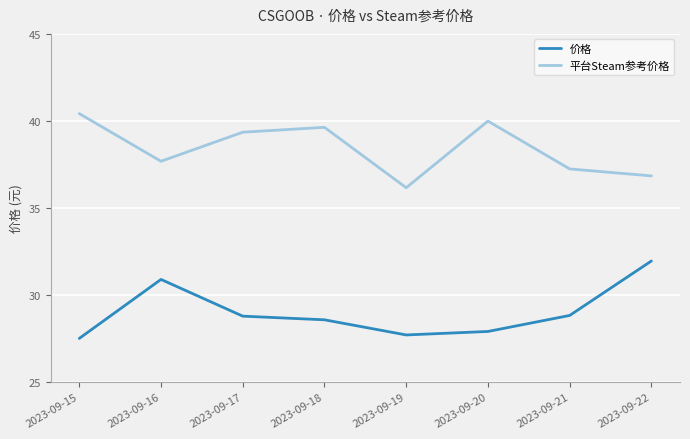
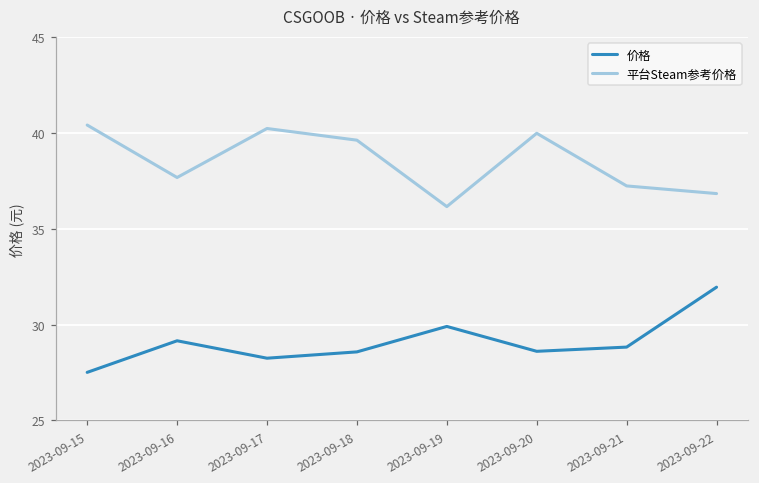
价格, 2023-09-16: 30.9 -> 29.2
价格, 2023-09-17: 28.8 -> 28.2
平台Steam参考价格, 2023-09-17: 39.4 -> 40.2
价格, 2023-09-19: 27.7 -> 29.9
价格, 2023-09-20: 27.9 -> 28.6
